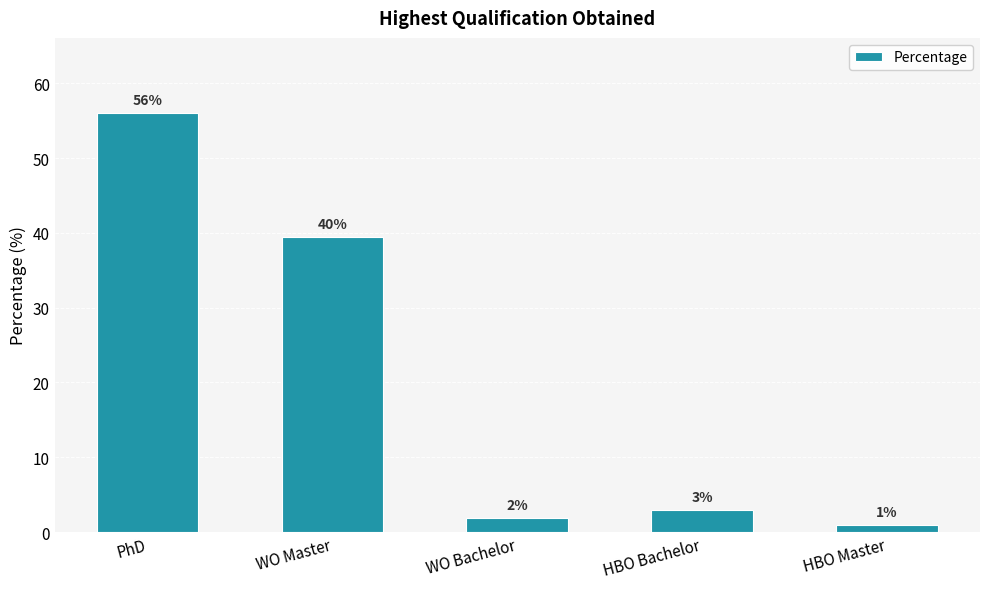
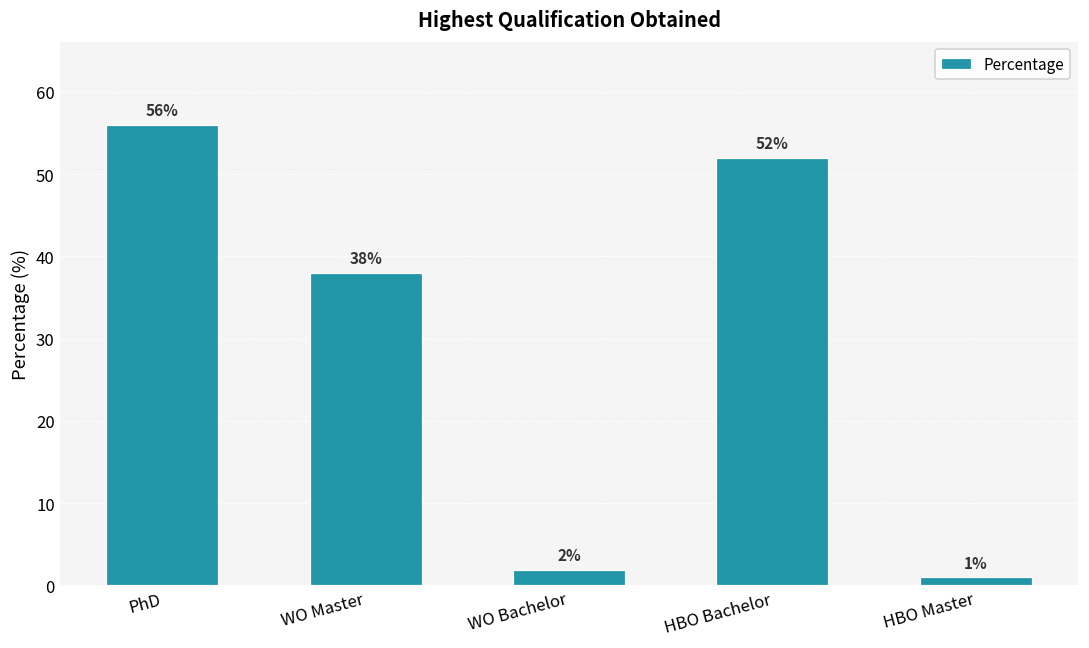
WO Master: 40% -> 38%
HBO Bachelor: 3% -> 52%
